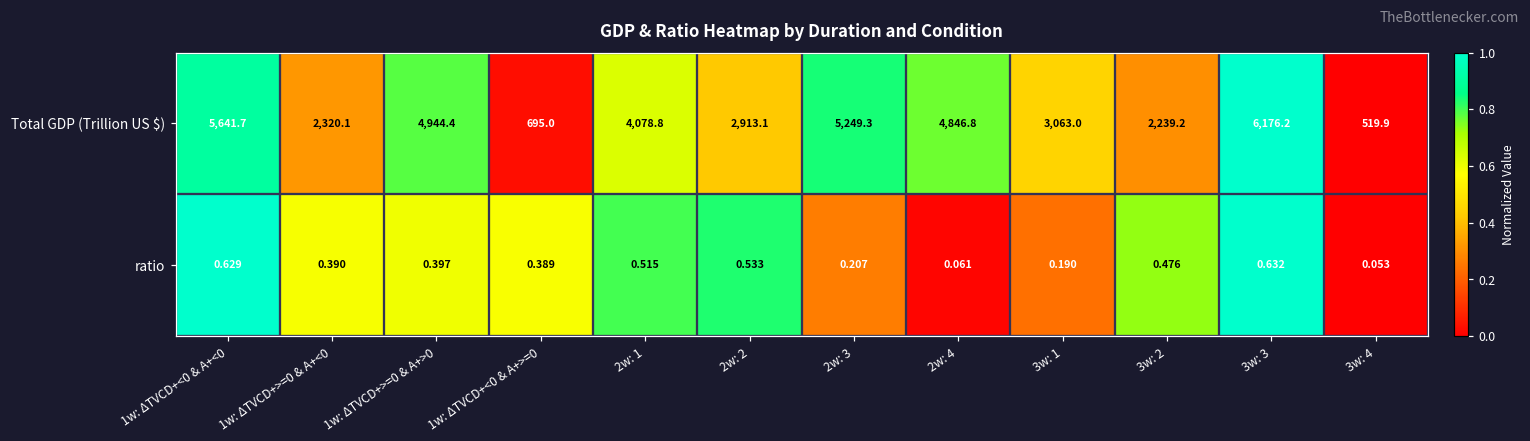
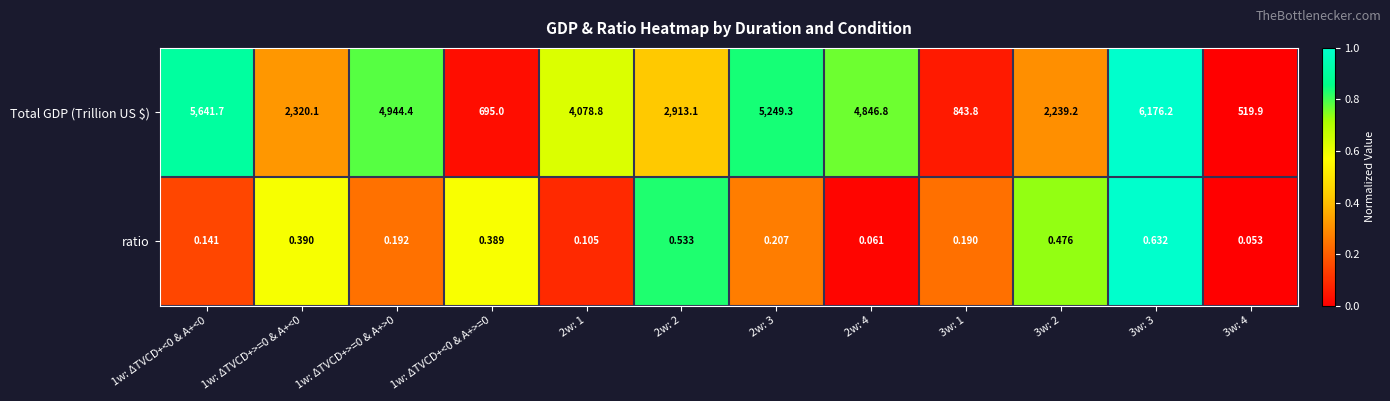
Total GDP (Trillion US $), 3w: 1: 3,063.0 -> 843.8
ratio, 1w: ΔTVCD+<0 & A+<0: 0.629 -> 0.141
ratio, 1w: ΔTVCD+>=0 & A+>0: 0.397 -> 0.192
ratio, 2w: 1: 0.515 -> 0.105
